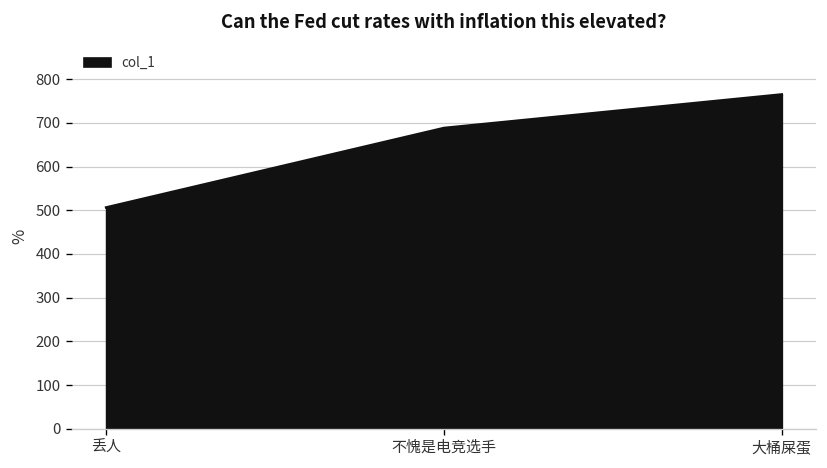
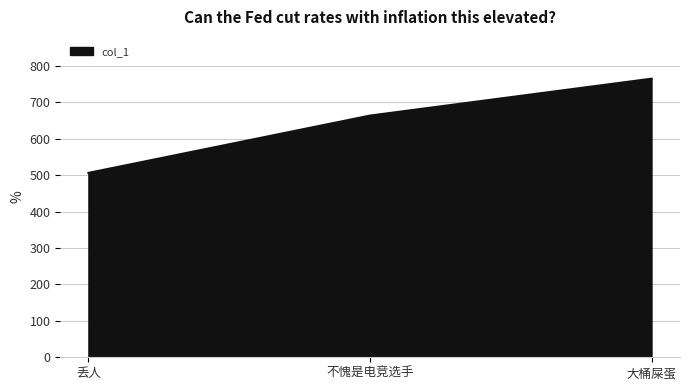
不愧是电竞选手: 690 -> 660
